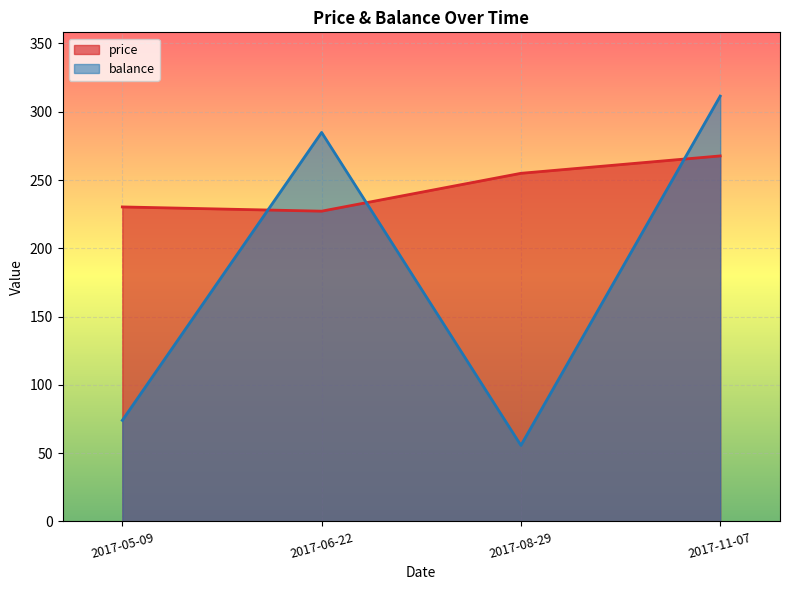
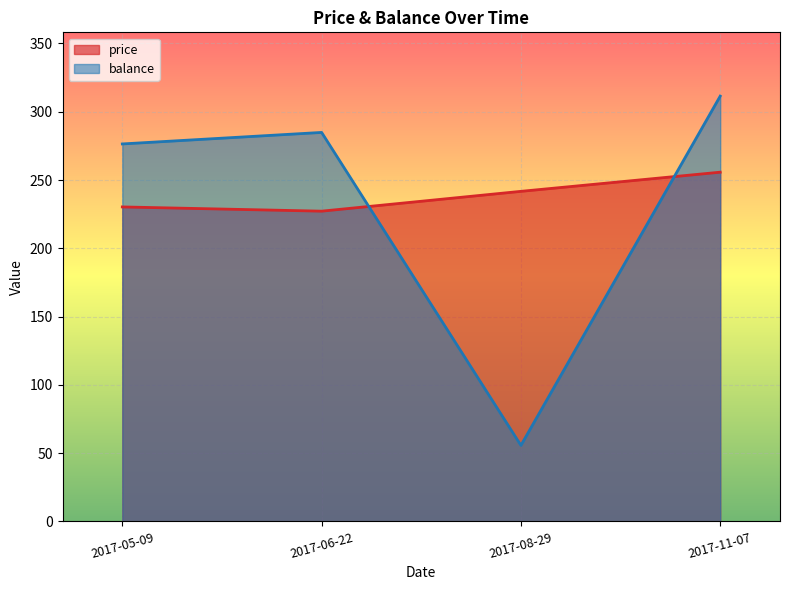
balance, 2017-05-09: 74 -> 276
price, 2017-08-29: 255 -> 242
price, 2017-11-07: 268 -> 256
